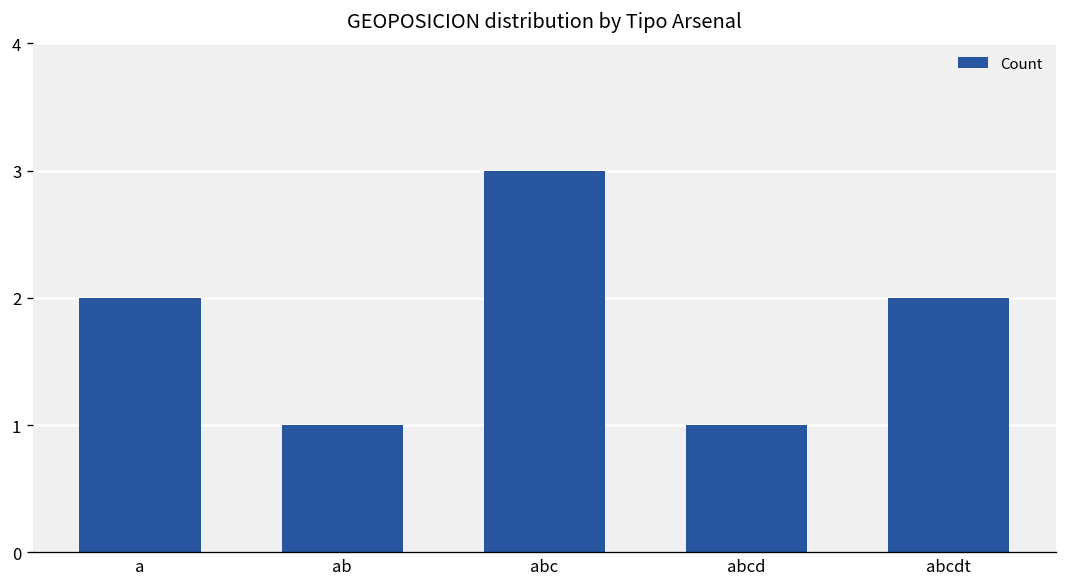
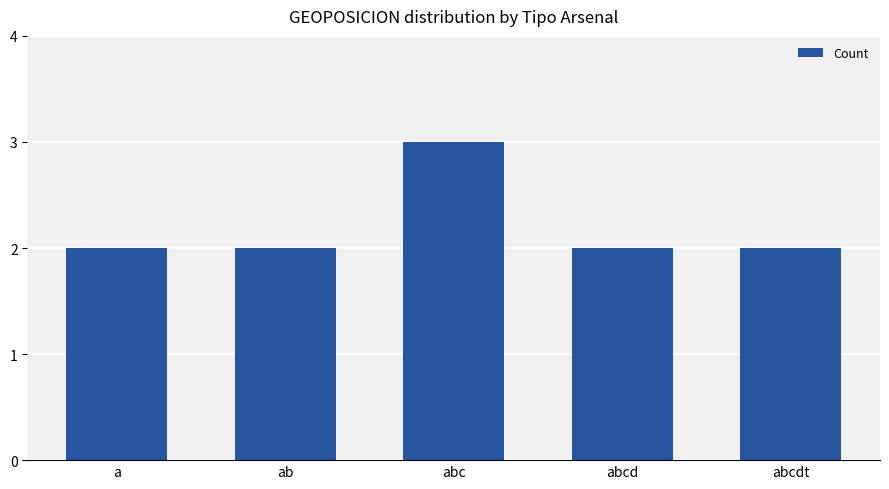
ab: 1 -> 2
abcd: 1 -> 2
